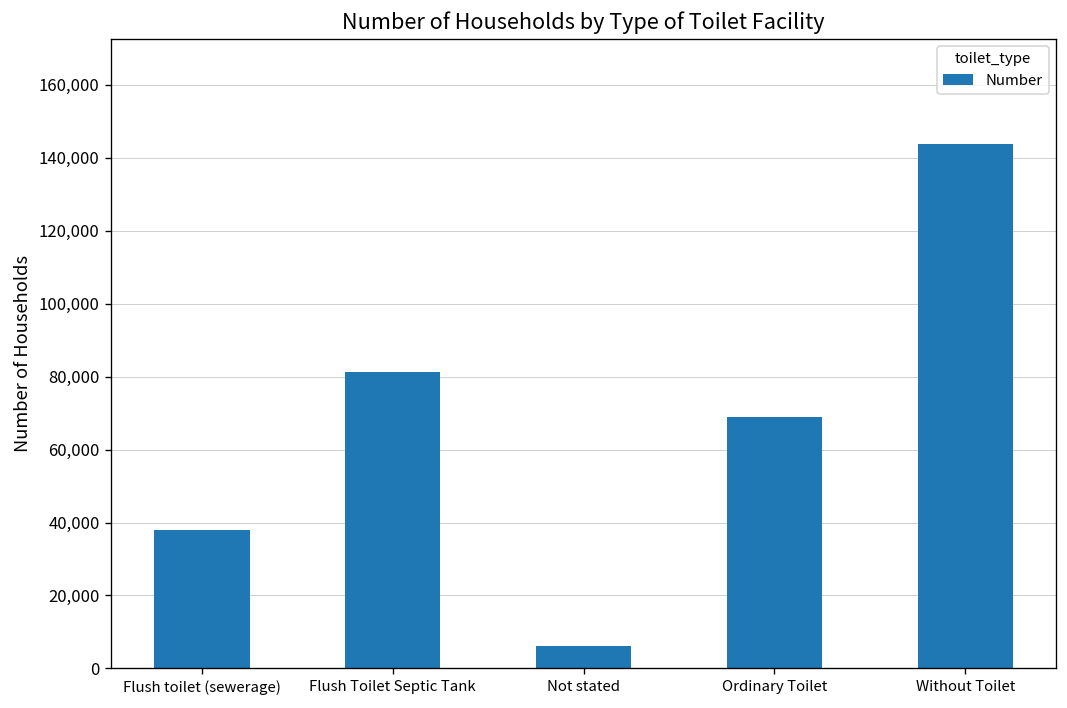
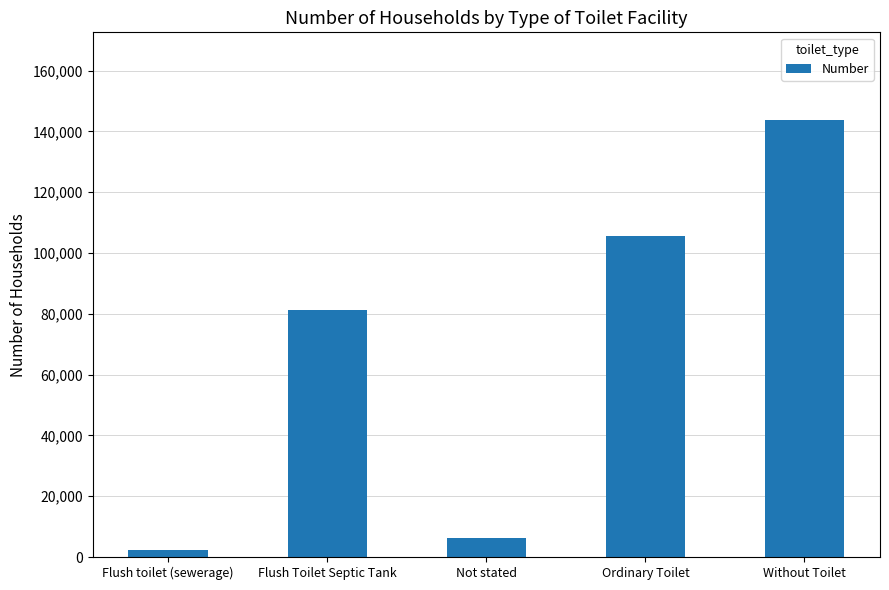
Flush toilet (sewerage): 38,000 -> 2,000
Ordinary Toilet: 69,000 -> 106,000
